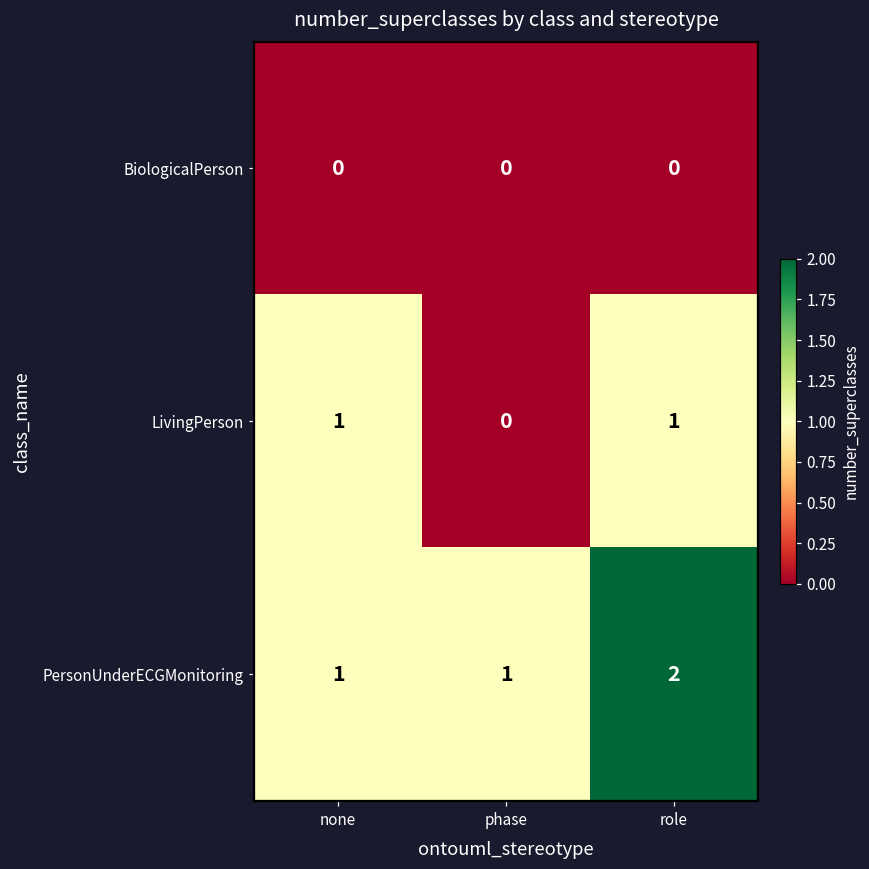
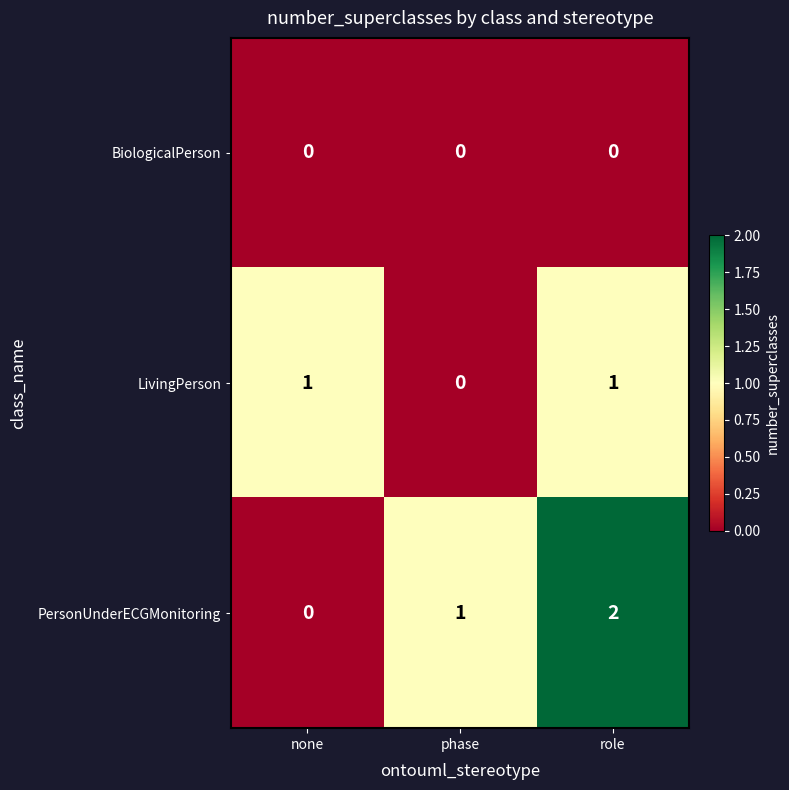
PersonUnderECGMonitoring, none: 1 -> 0
